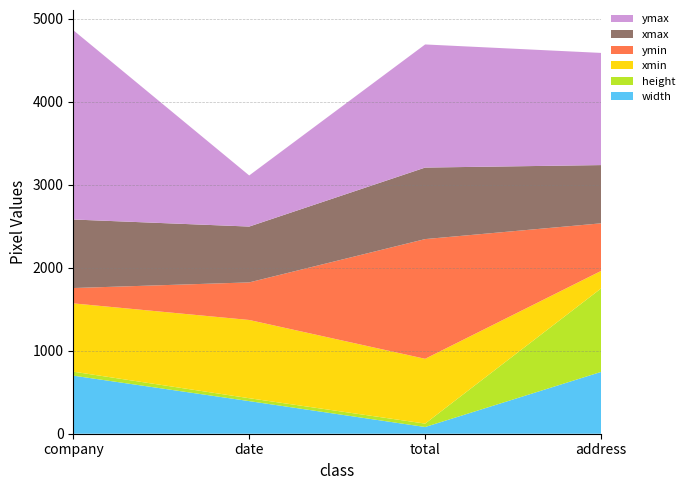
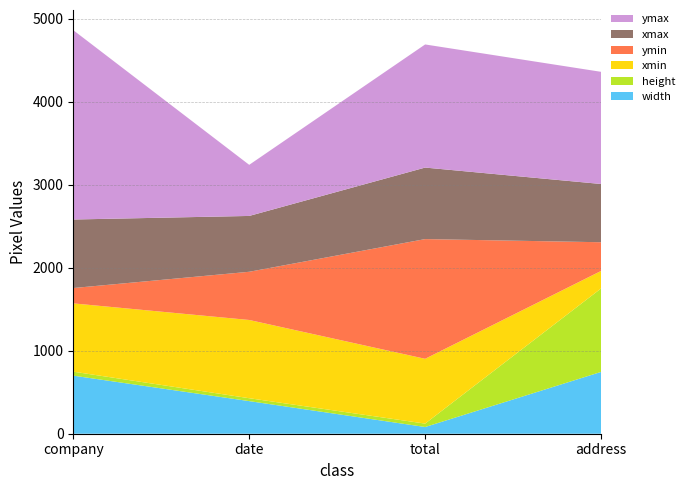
ymin, date: 500 -> 600
ymin, address: 600 -> 300
